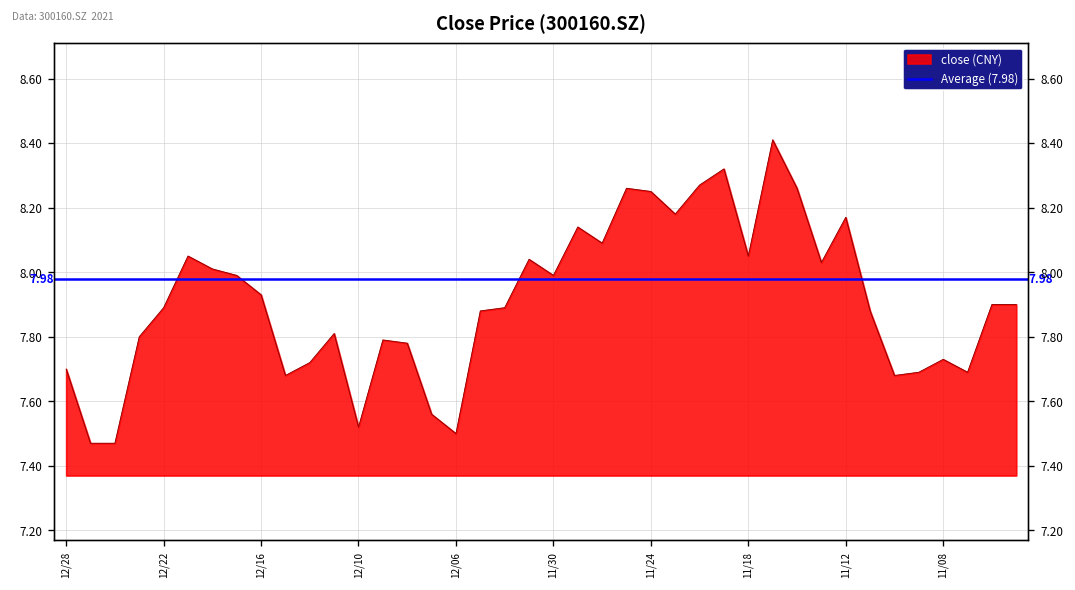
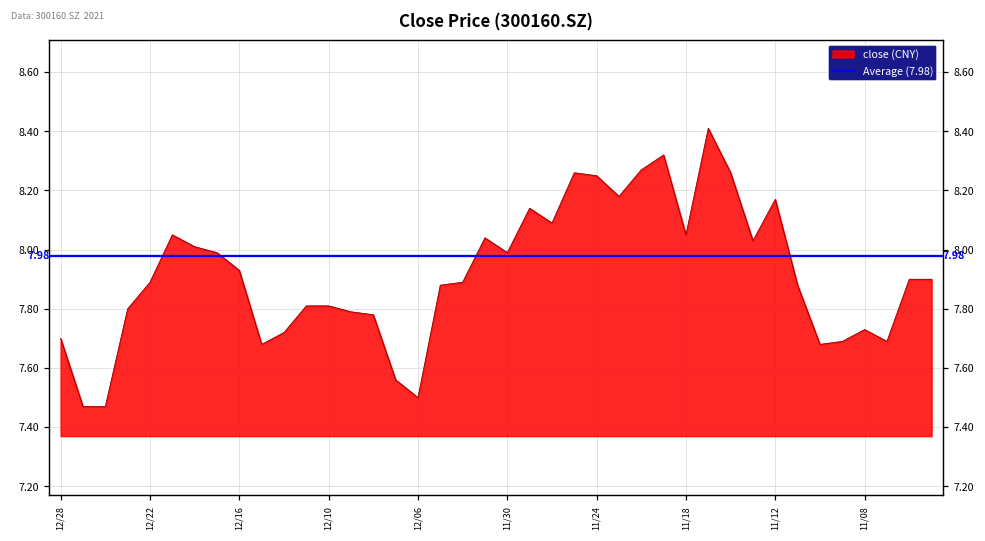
12/10: 7.52 -> 7.81
